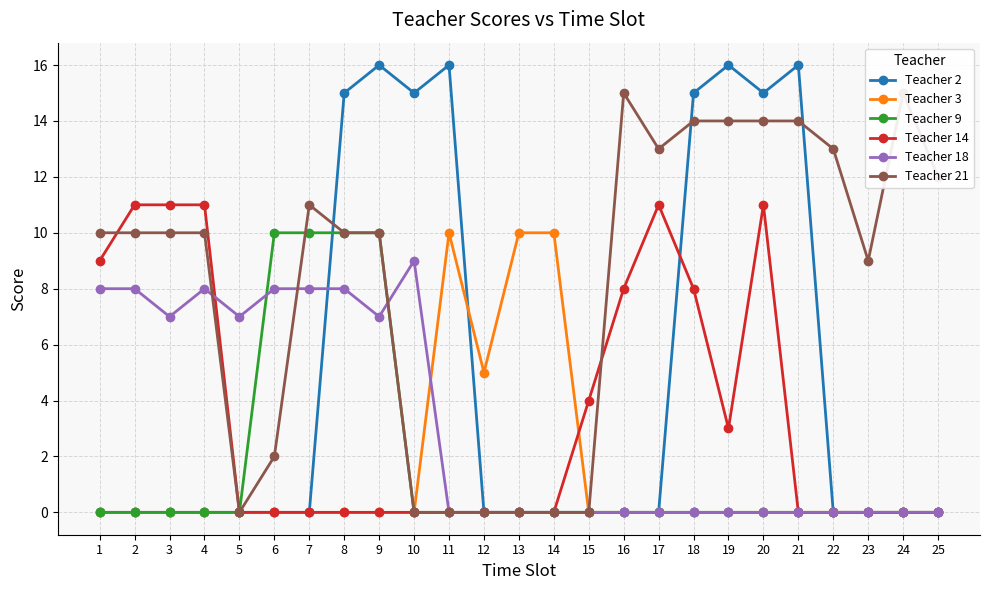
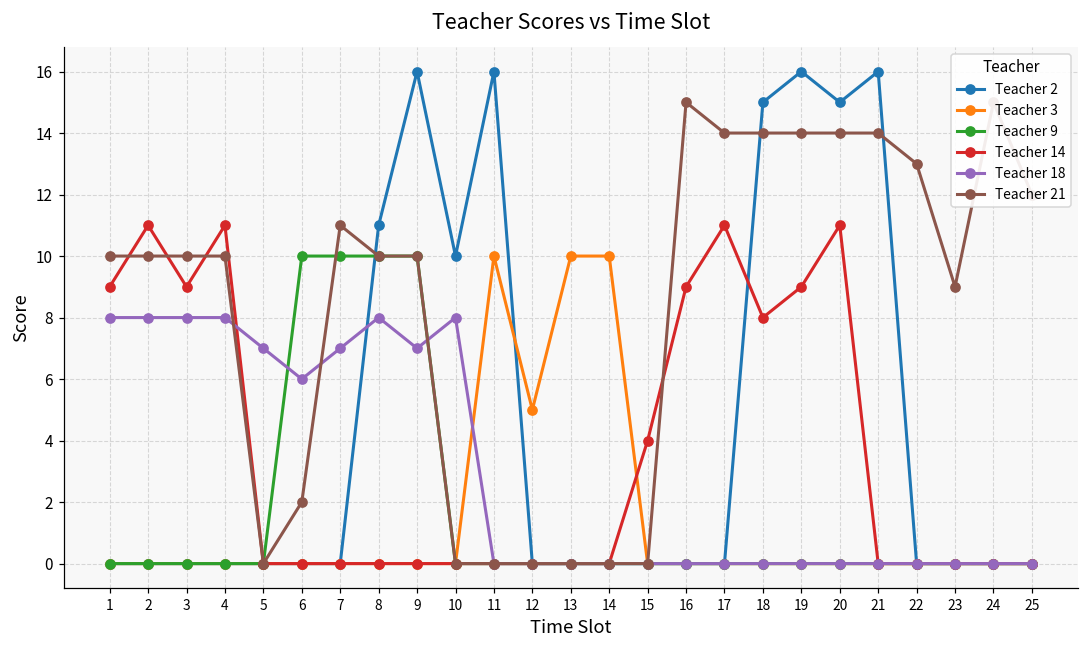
Teacher 14, 3: 11 -> 9
Teacher 18, 3: 7 -> 8
Teacher 18, 6: 8 -> 6
Teacher 18, 7: 8 -> 7
Teacher 2, 8: 15 -> 11
Teacher 2, 10: 15 -> 10
Teacher 18, 10: 9 -> 8
Teacher 14, 16: 8 -> 9
Teacher 21, 17: 13 -> 14
Teacher 14, 19: 3 -> 9
